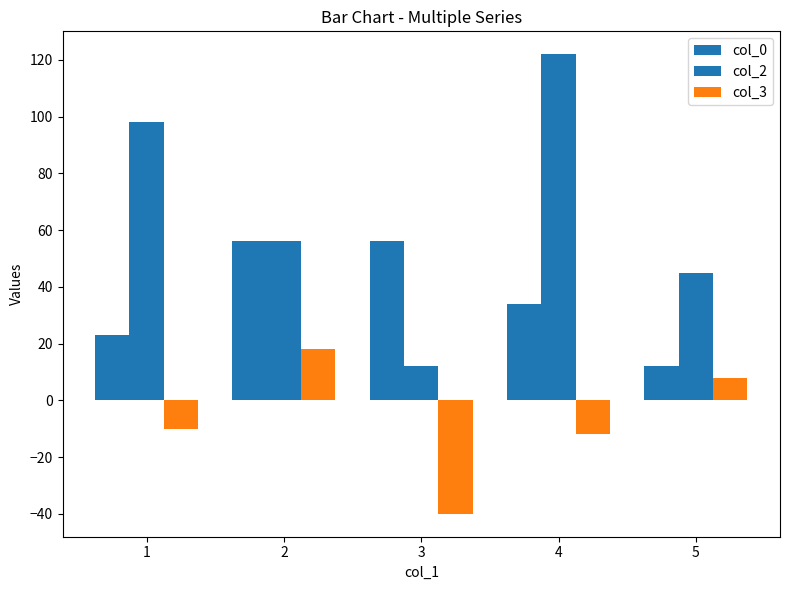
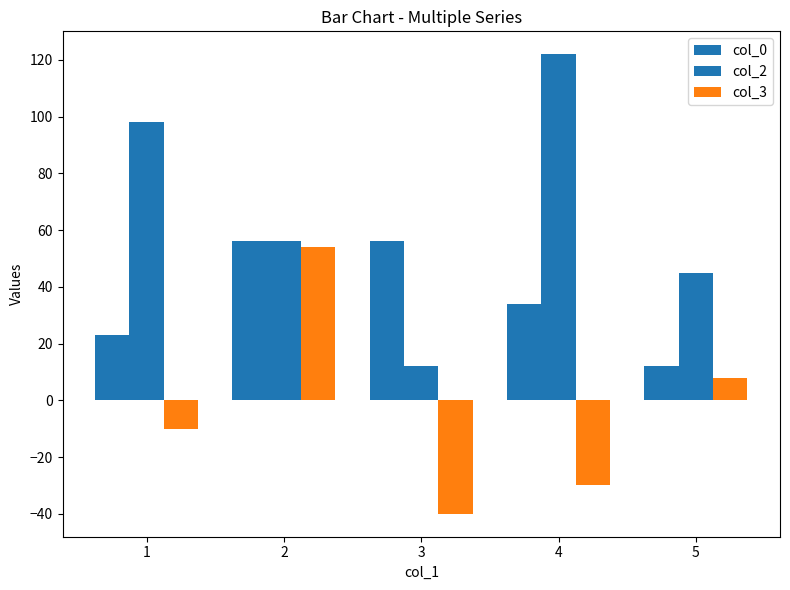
col_3, 2: 18 -> 54
col_3, 4: -12 -> -30
